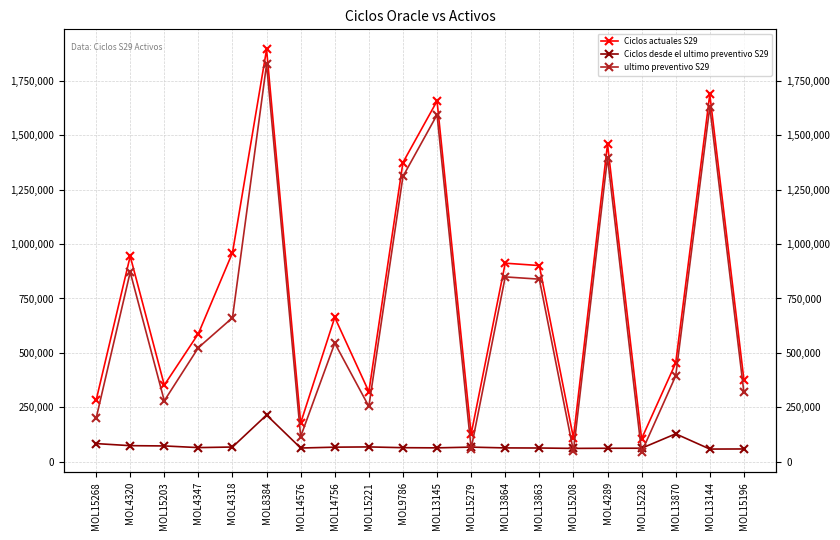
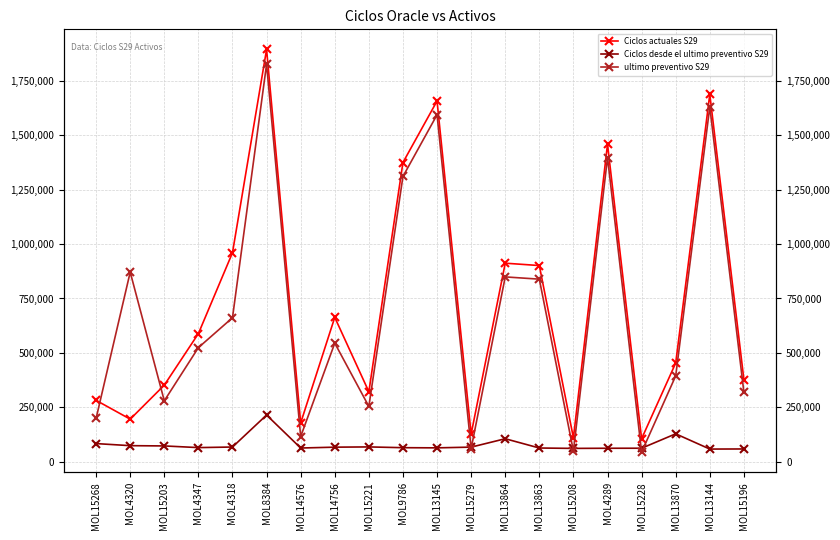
Ciclos actuales S29, MOL4320: 940,000 -> 200,000
Ciclos desde el ultimo preventivo S29, MOL13864: 60,000 -> 110,000
